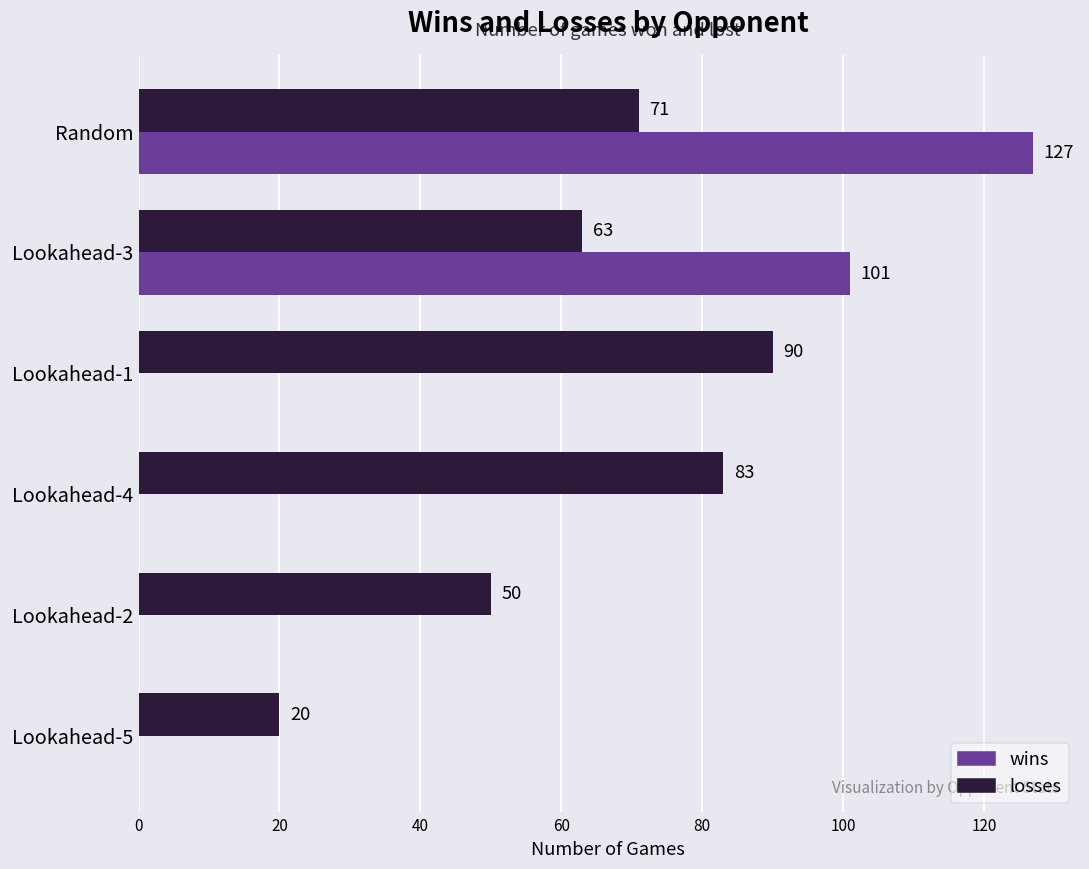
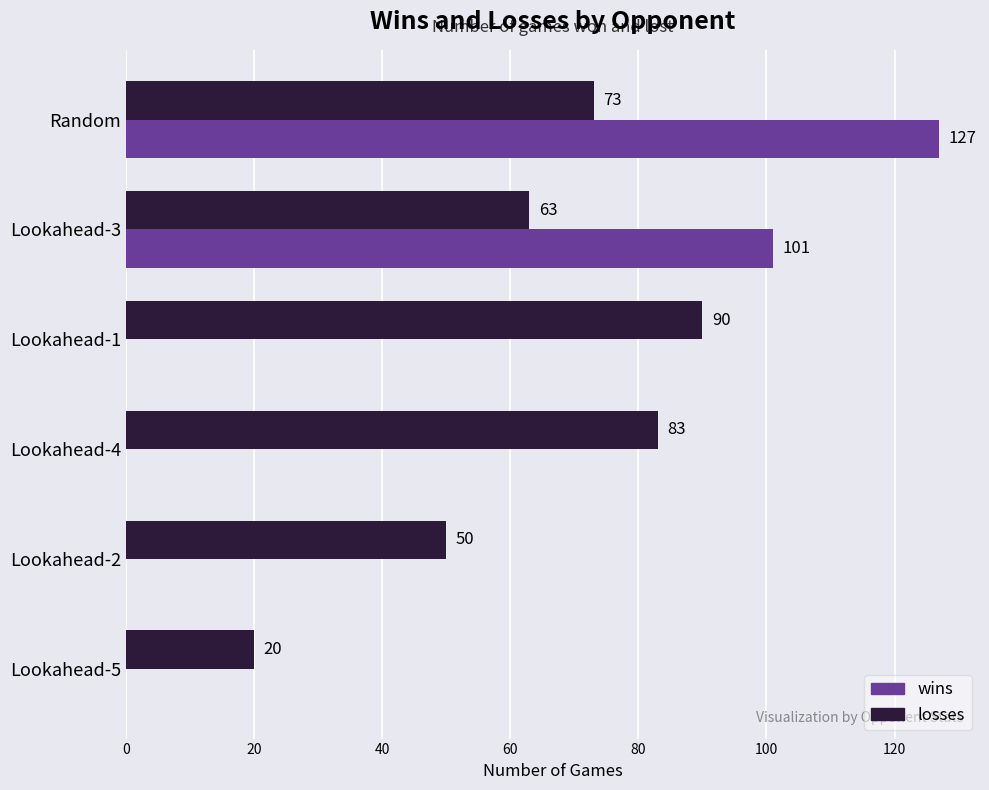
losses, Random: 71 -> 73
